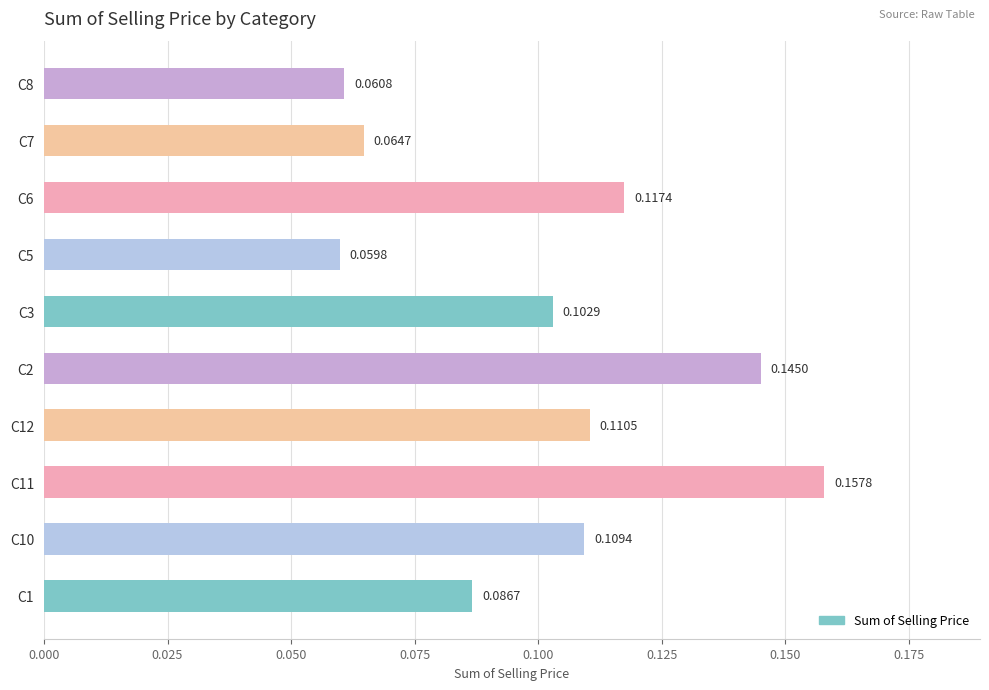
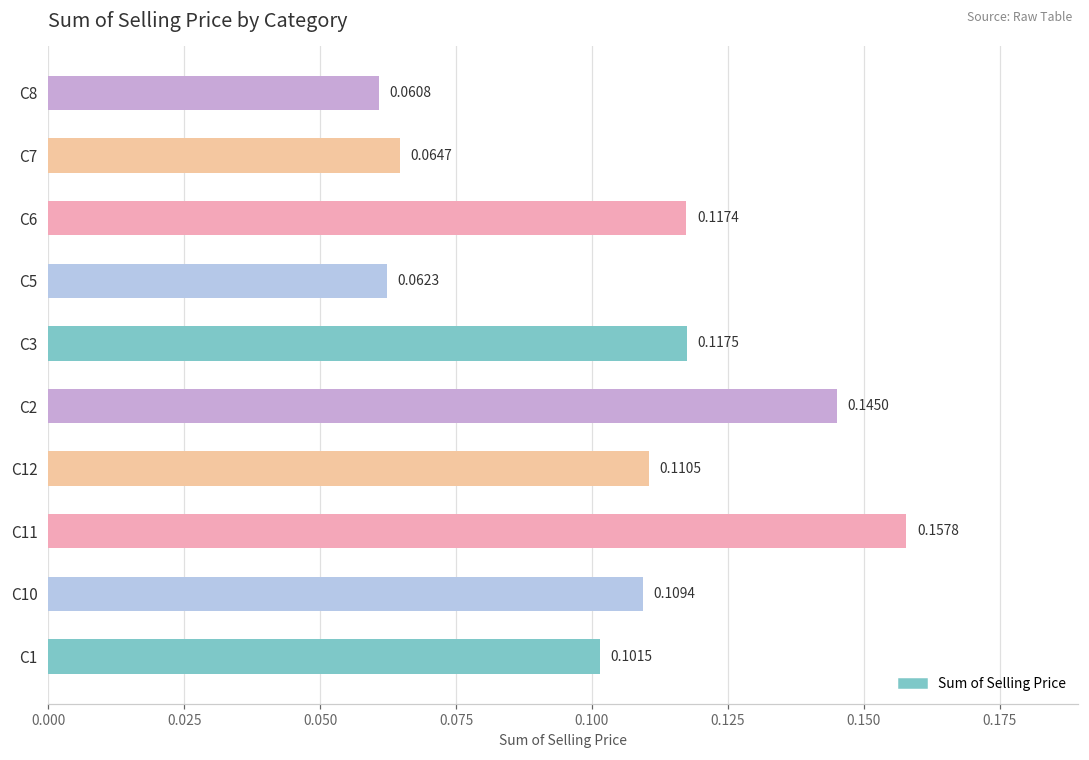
C5: 0.0598 -> 0.0623
C3: 0.1029 -> 0.1175
C1: 0.0867 -> 0.1015
